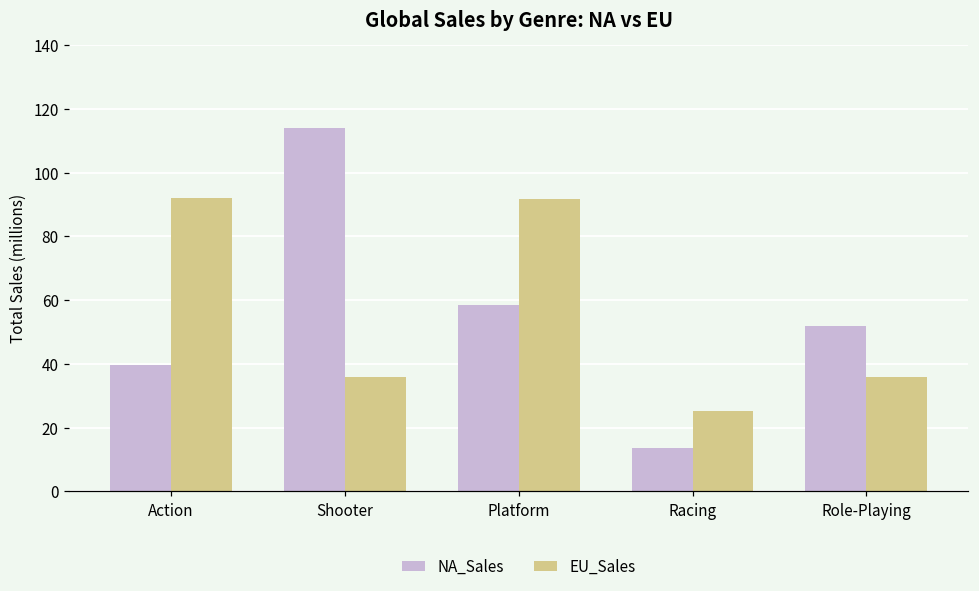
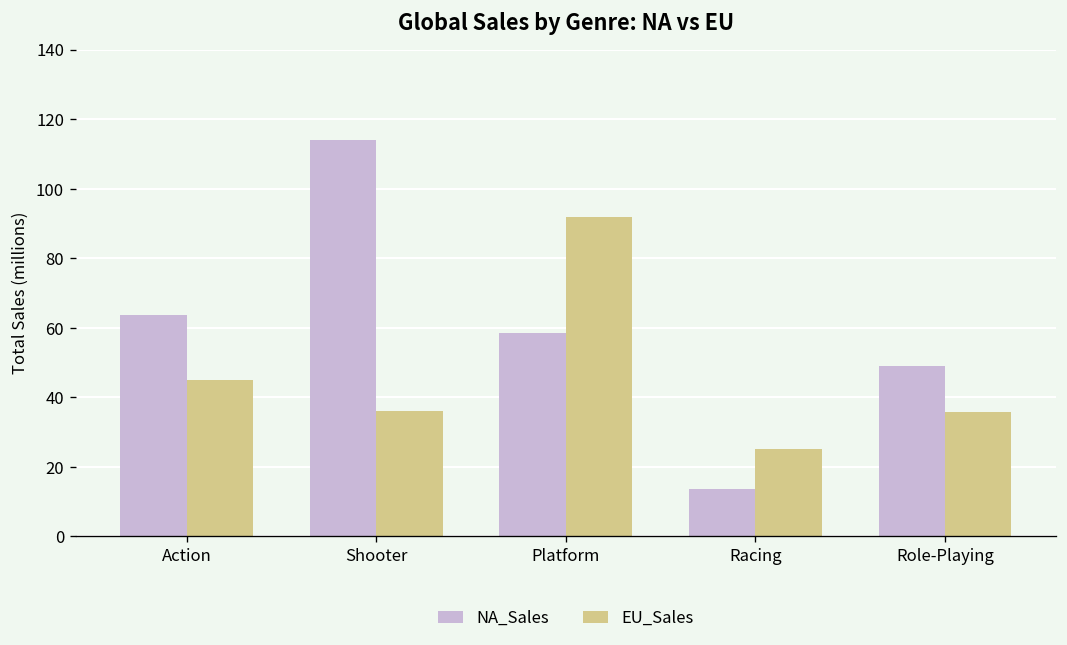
NA_Sales, Action: 40 -> 64
EU_Sales, Action: 92 -> 45
NA_Sales, Role-Playing: 52 -> 49
